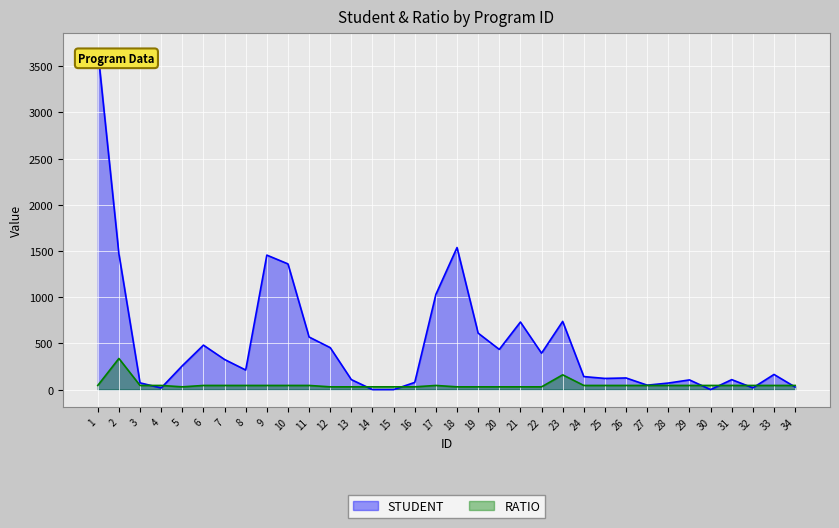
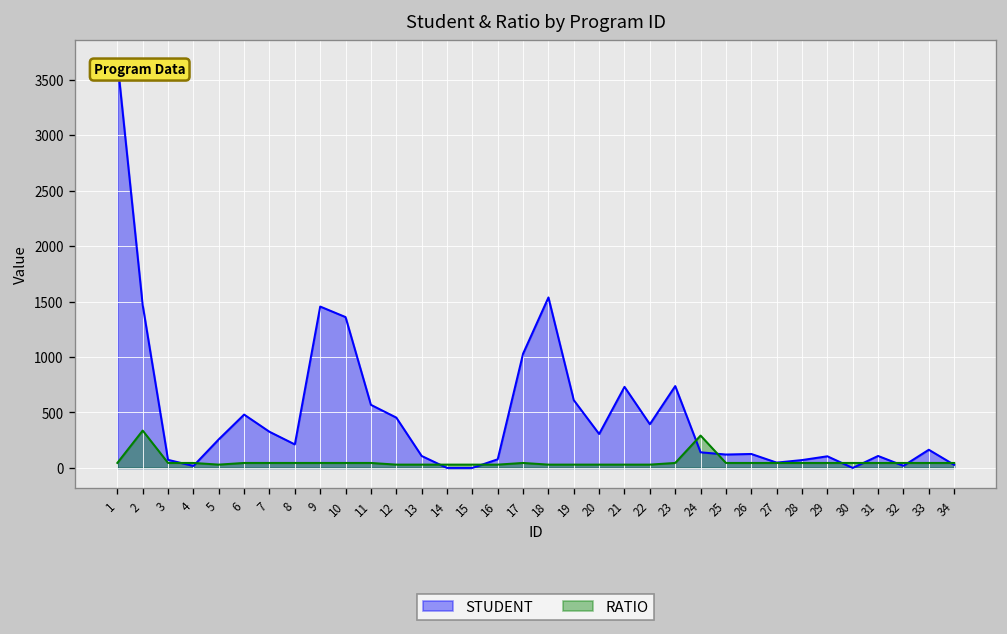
STUDENT, 20: 400 -> 300
RATIO, 23: 200 -> 0
RATIO, 24: 0 -> 300
